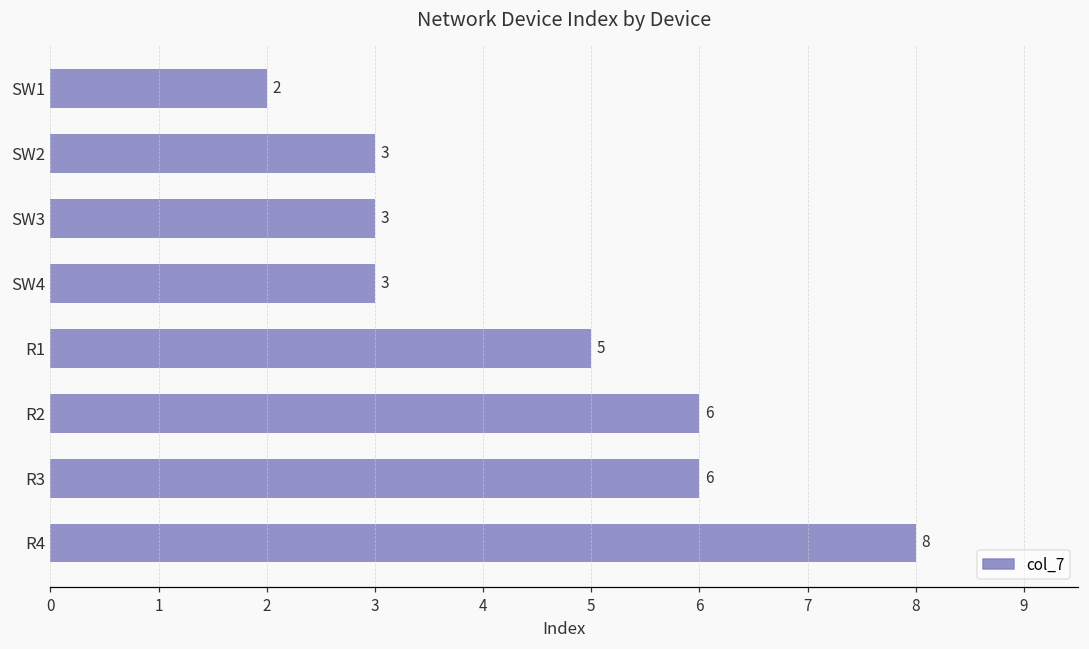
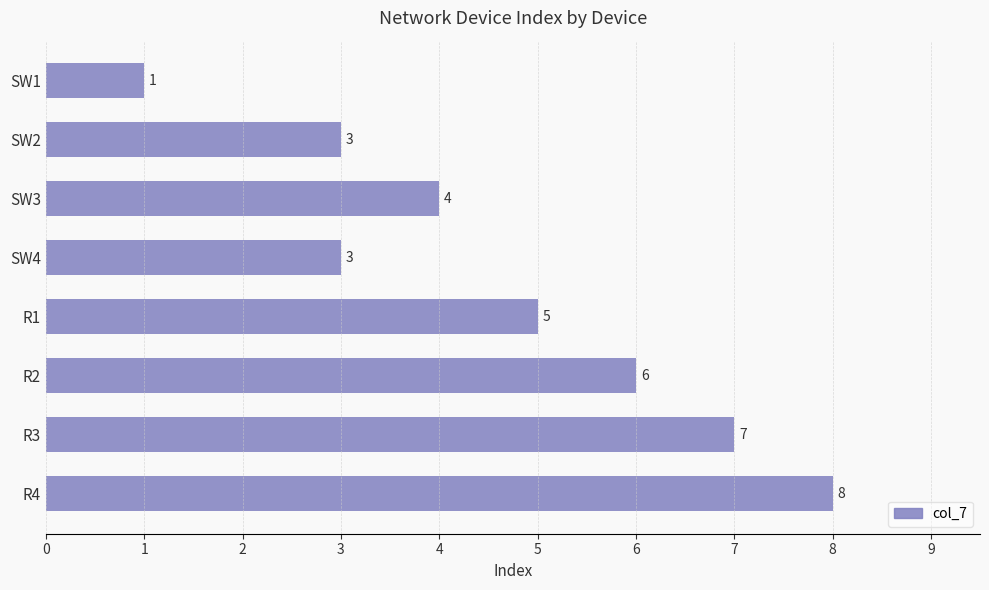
SW1: 2 -> 1
SW3: 3 -> 4
R3: 6 -> 7
